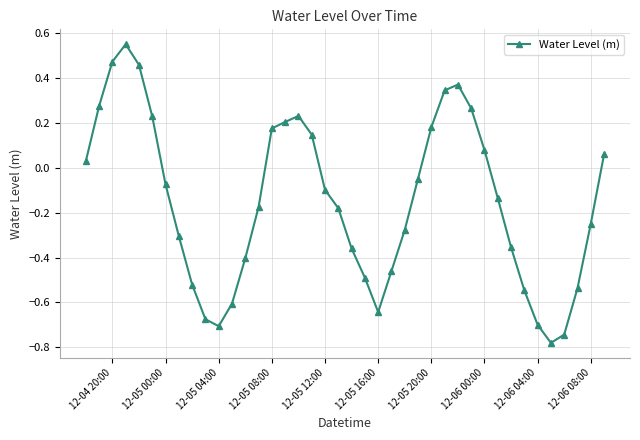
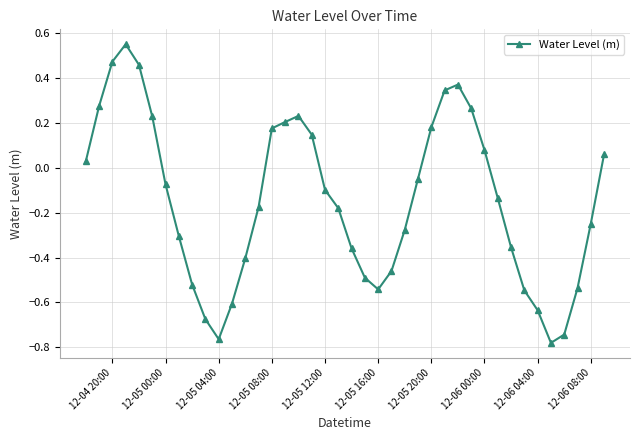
12-05 04:00: -0.71 -> -0.76
12-05 16:00: -0.64 -> -0.54
12-06 04:00: -0.70 -> -0.63
